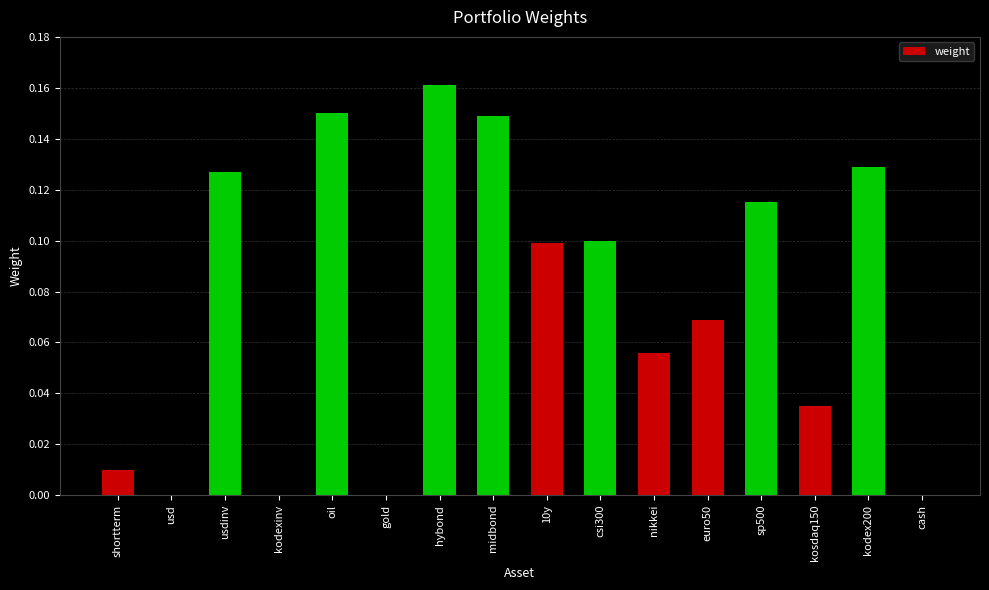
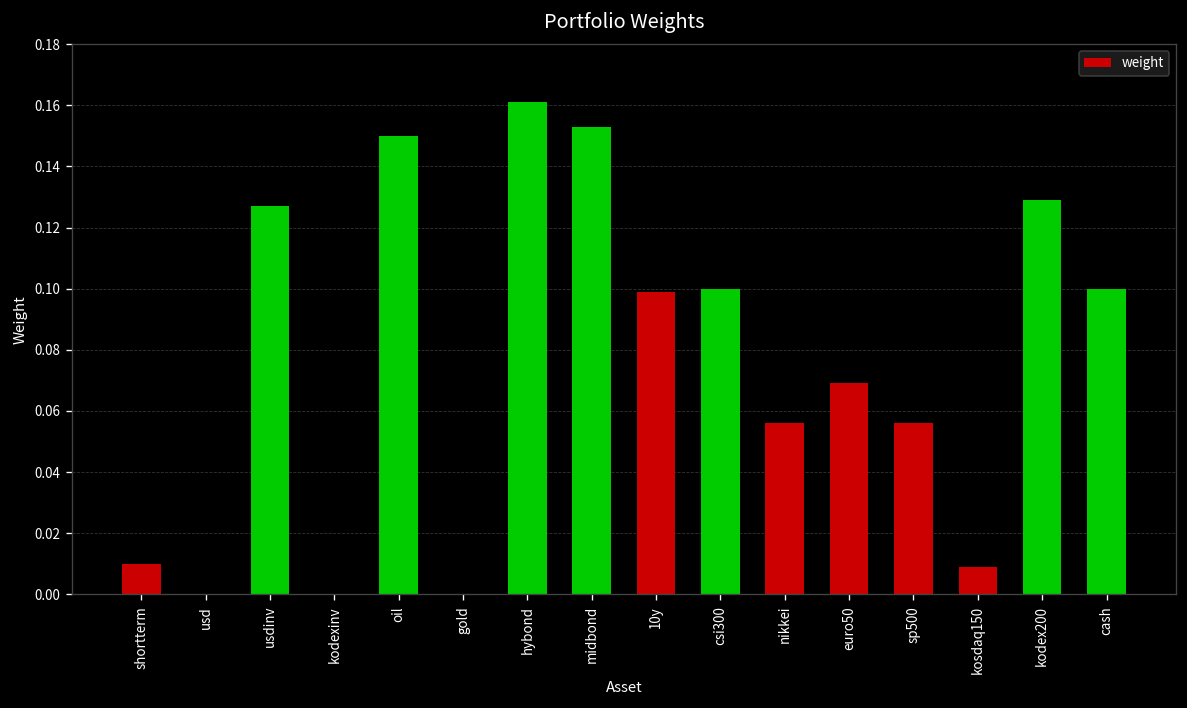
midbond: 0.149 -> 0.153
sp500: 0.115 -> 0.056
kosdaq150: 0.035 -> 0.009
cash: 0.0 -> 0.1
